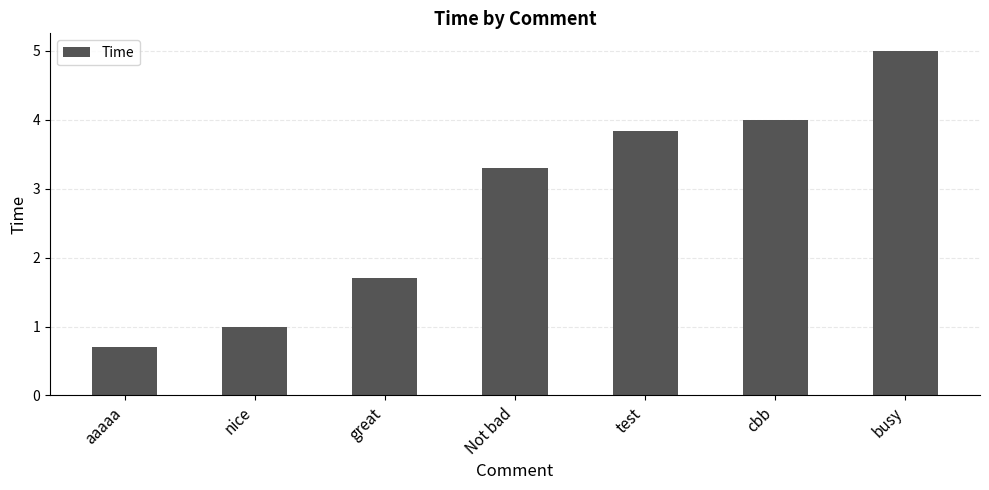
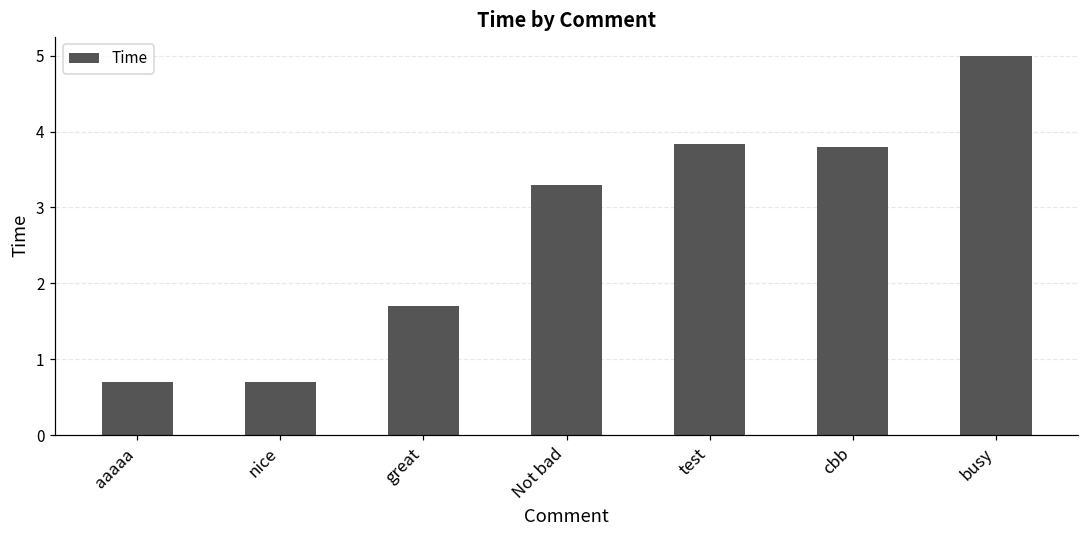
nice: 1.0 -> 0.7
cbb: 4.0 -> 3.8
